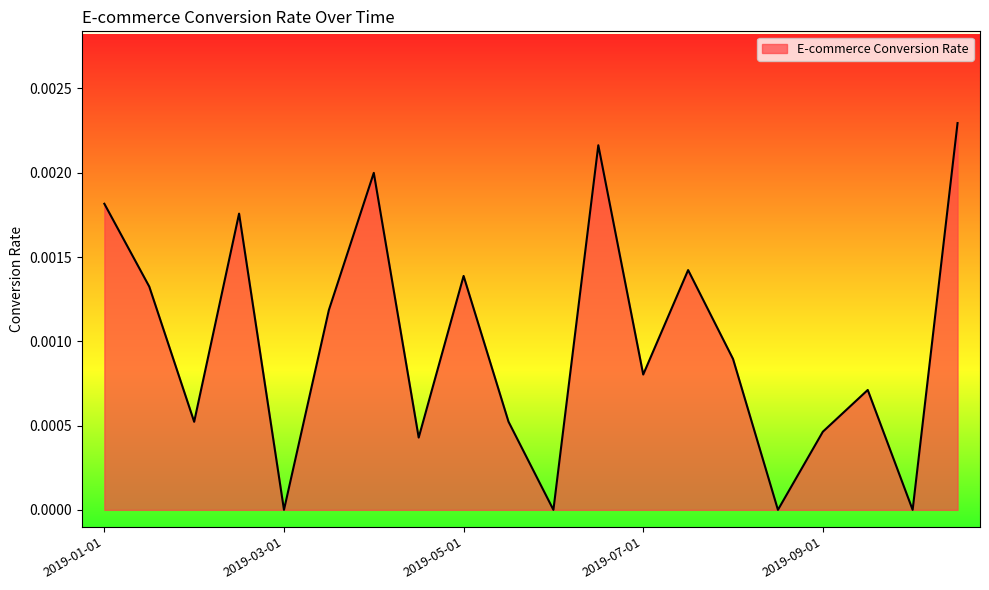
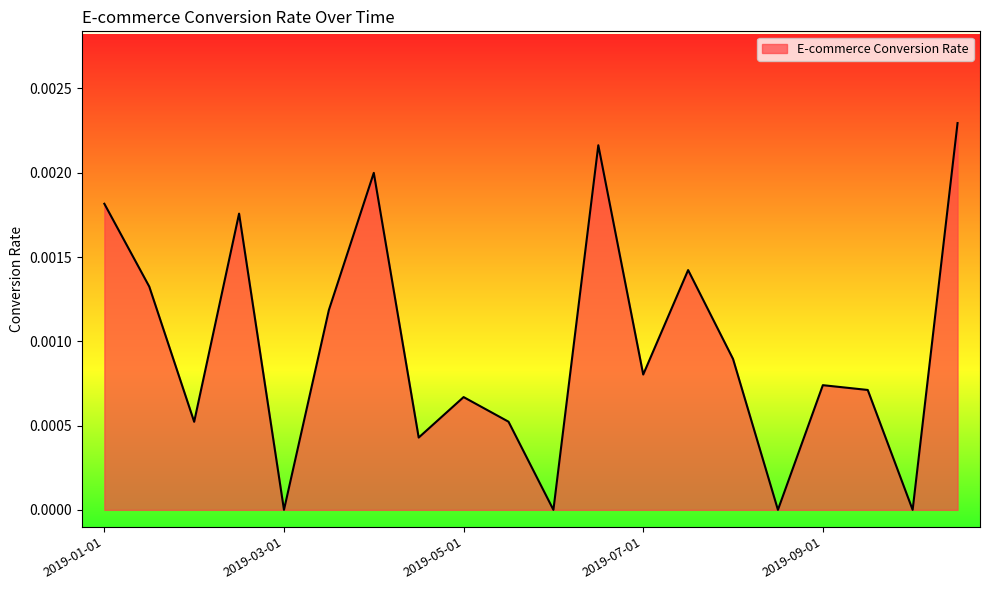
2019-05-01: 0.00139 -> 0.00067
2019-09-01: 0.00046 -> 0.00074
